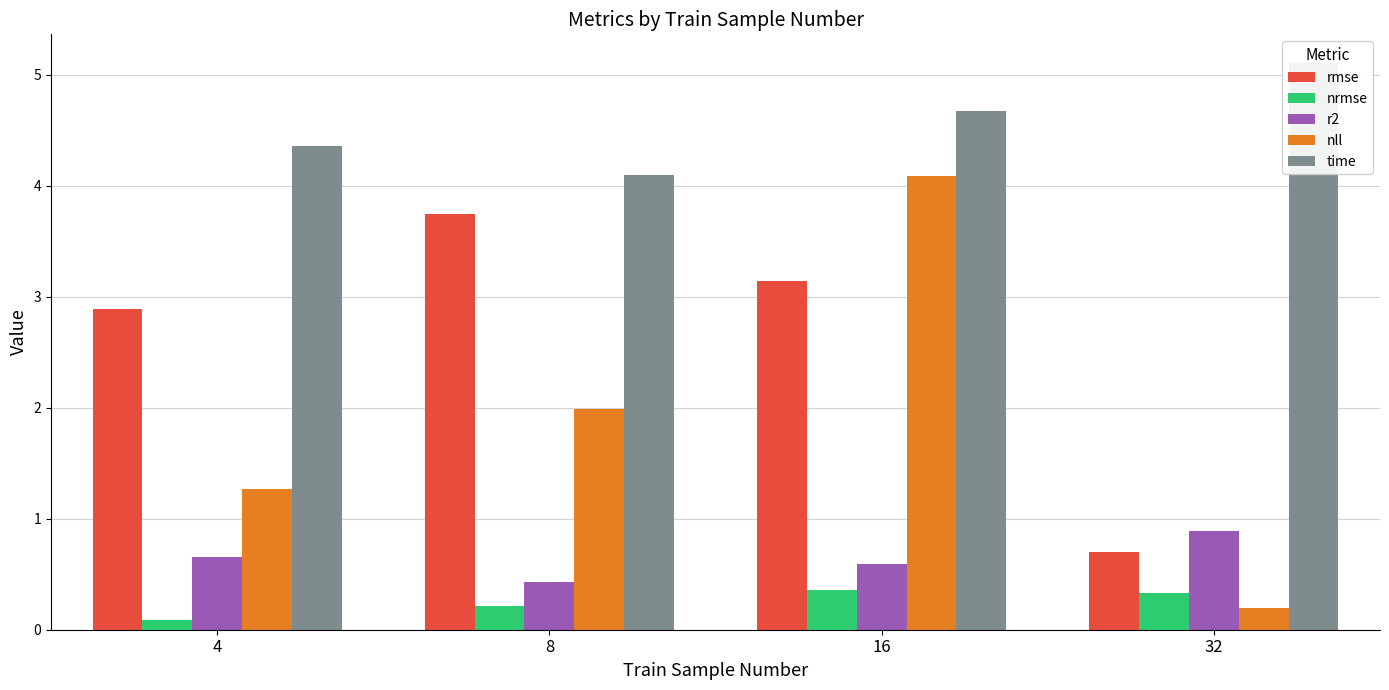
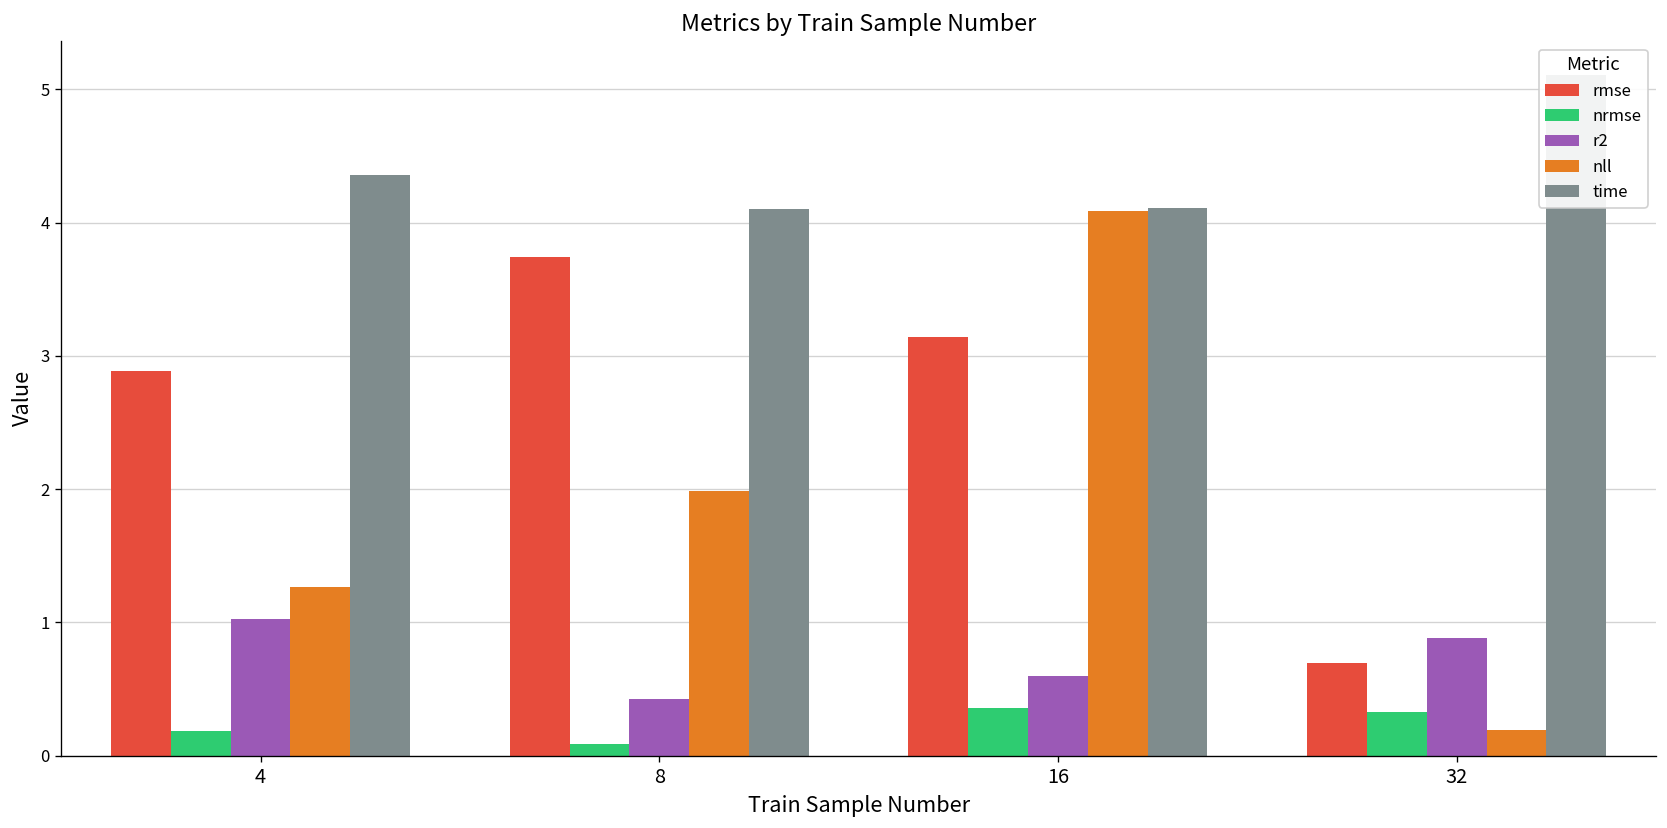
nrmse, 4: 0.08 -> 0.18
r2, 4: 0.66 -> 1.02
nrmse, 8: 0.22 -> 0.09
time, 16: 4.67 -> 4.11
